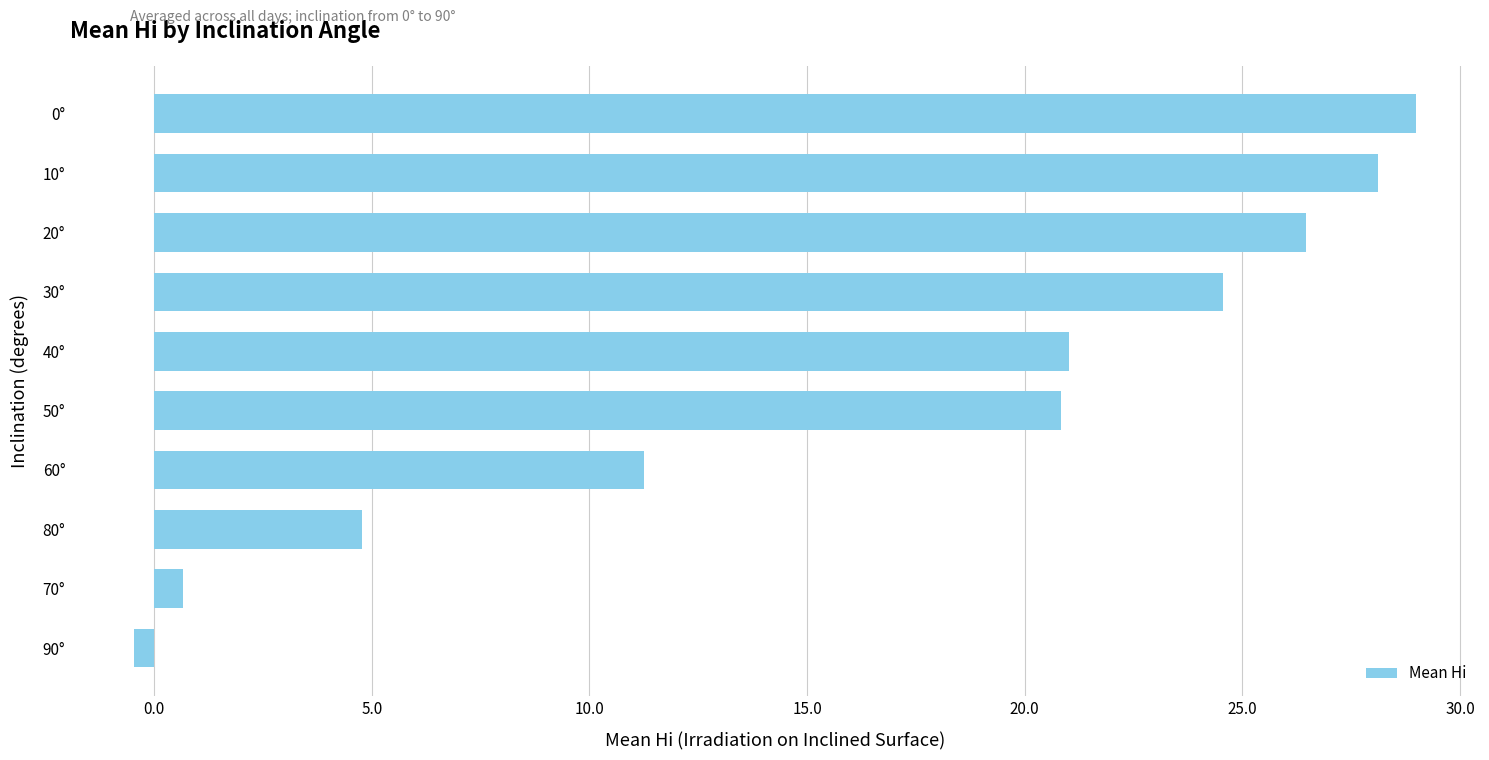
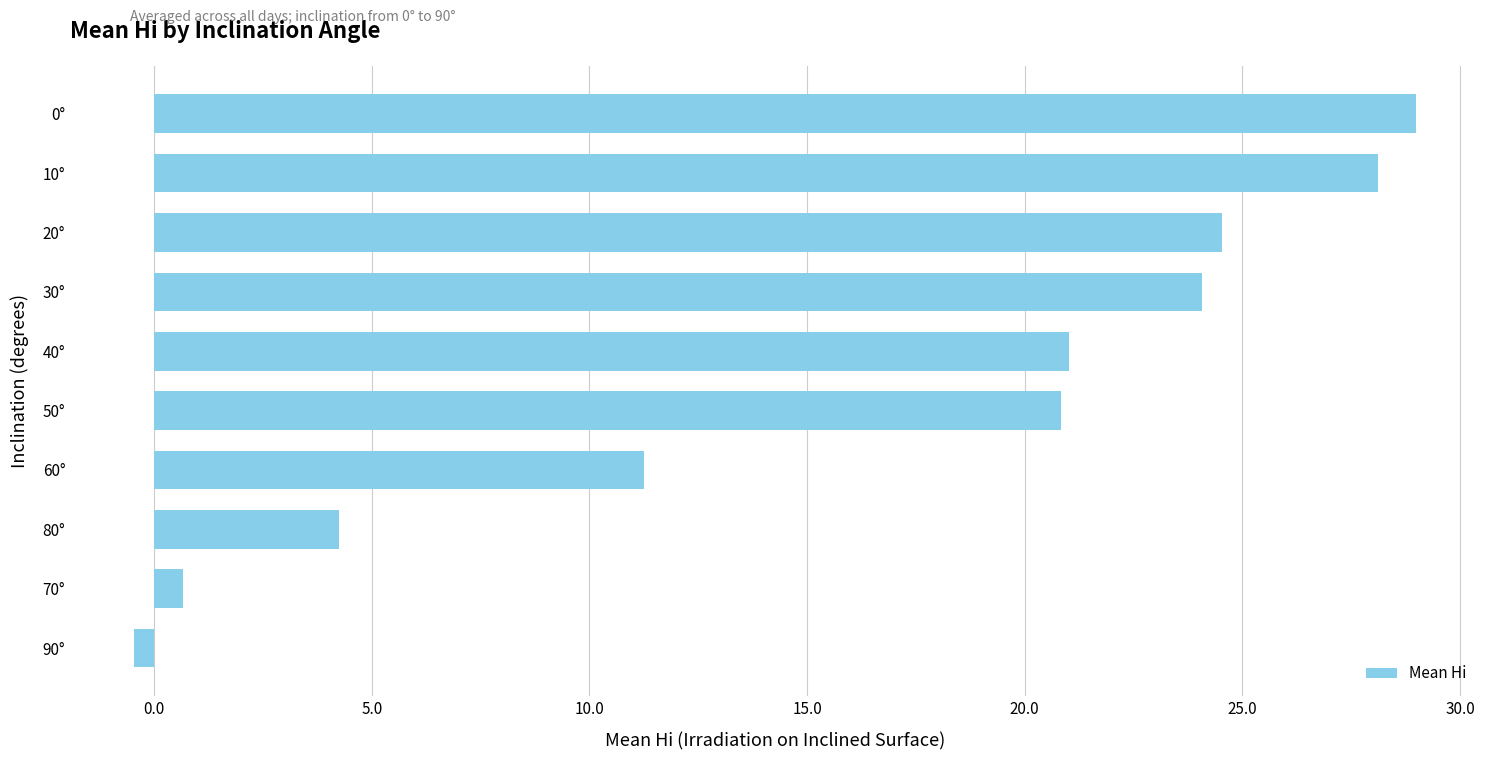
20°: 26.5 -> 24.5
30°: 24.6 -> 24.1
80°: 4.8 -> 4.2
